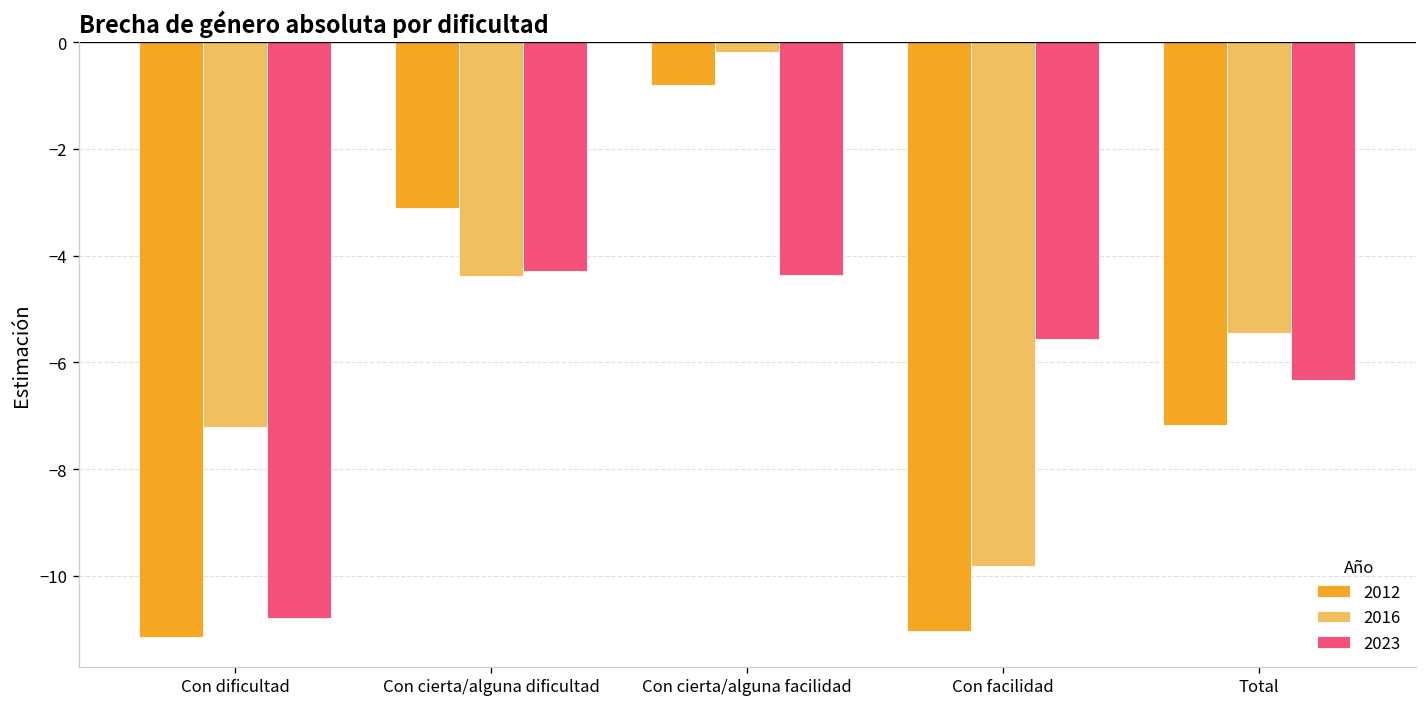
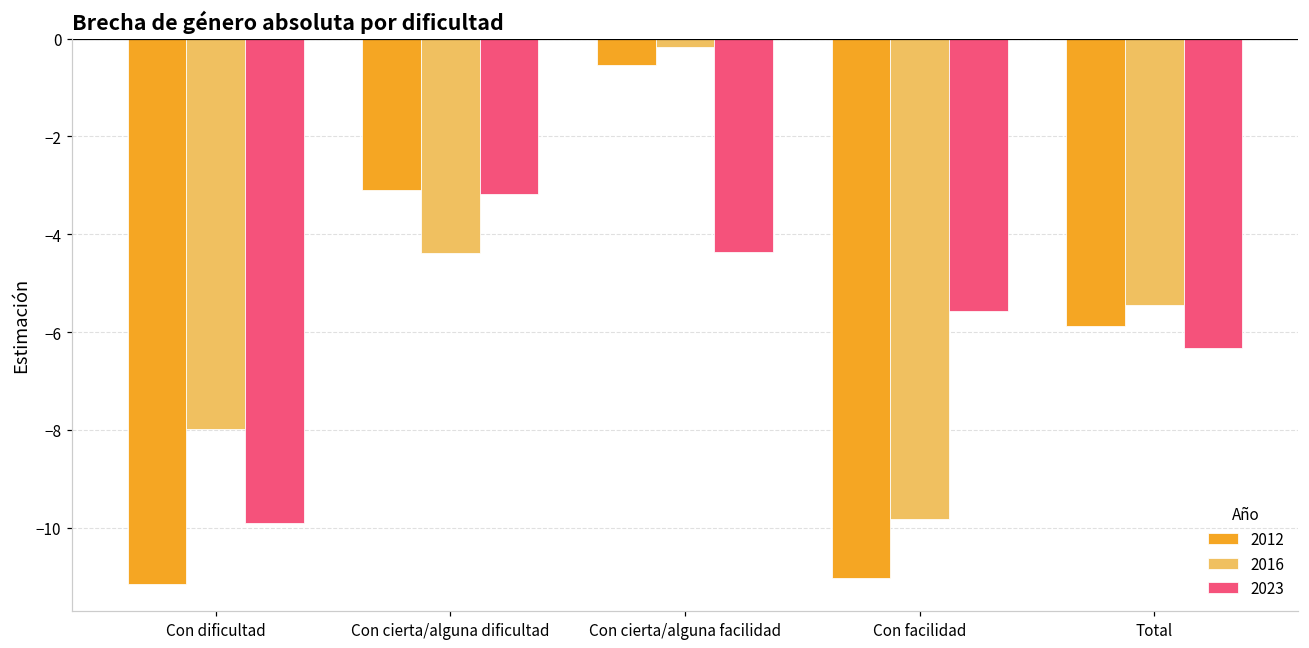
2016, Con dificultad: -7.2 -> -8.0
2023, Con dificultad: -10.8 -> -9.9
2023, Con cierta/alguna dificultad: -4.3 -> -3.2
2012, Con cierta/alguna facilidad: -0.8 -> -0.5
2012, Total: -7.2 -> -5.9
